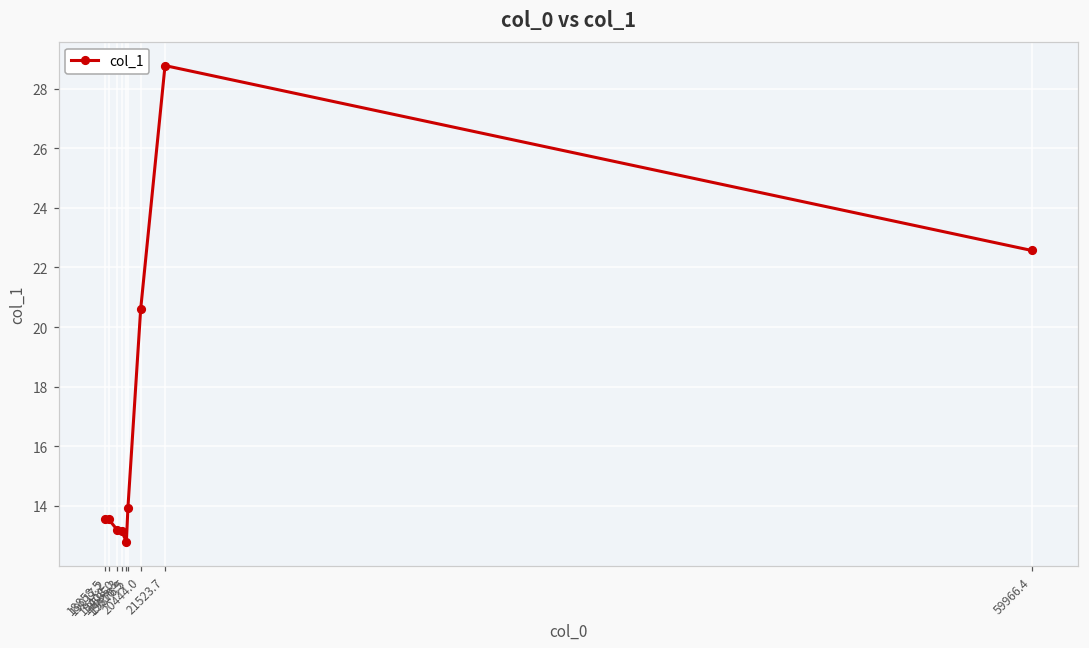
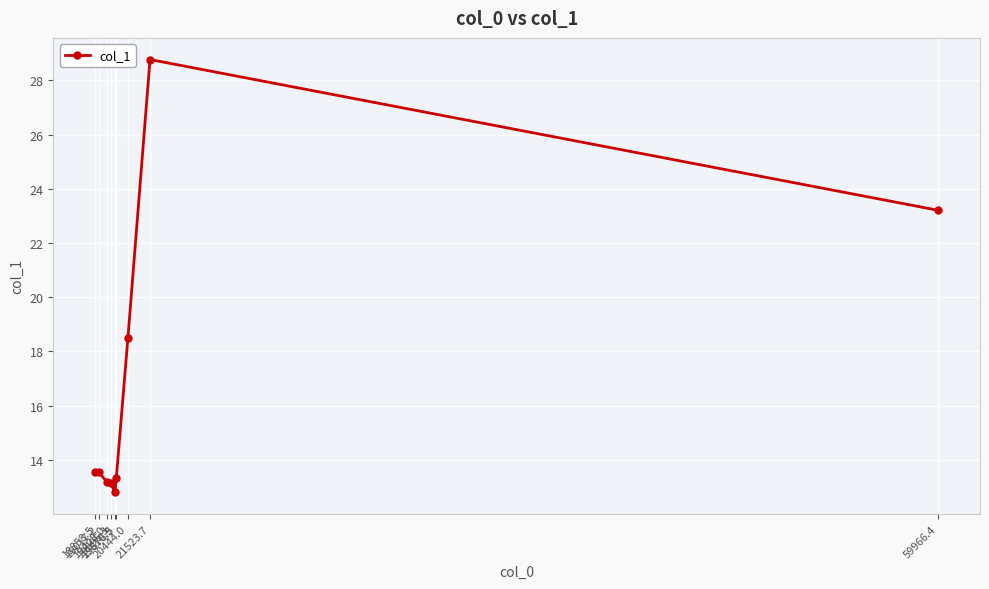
19876.5: 13.9 -> 13.3
20444.0: 20.6 -> 18.5
59966.4: 22.6 -> 23.2
